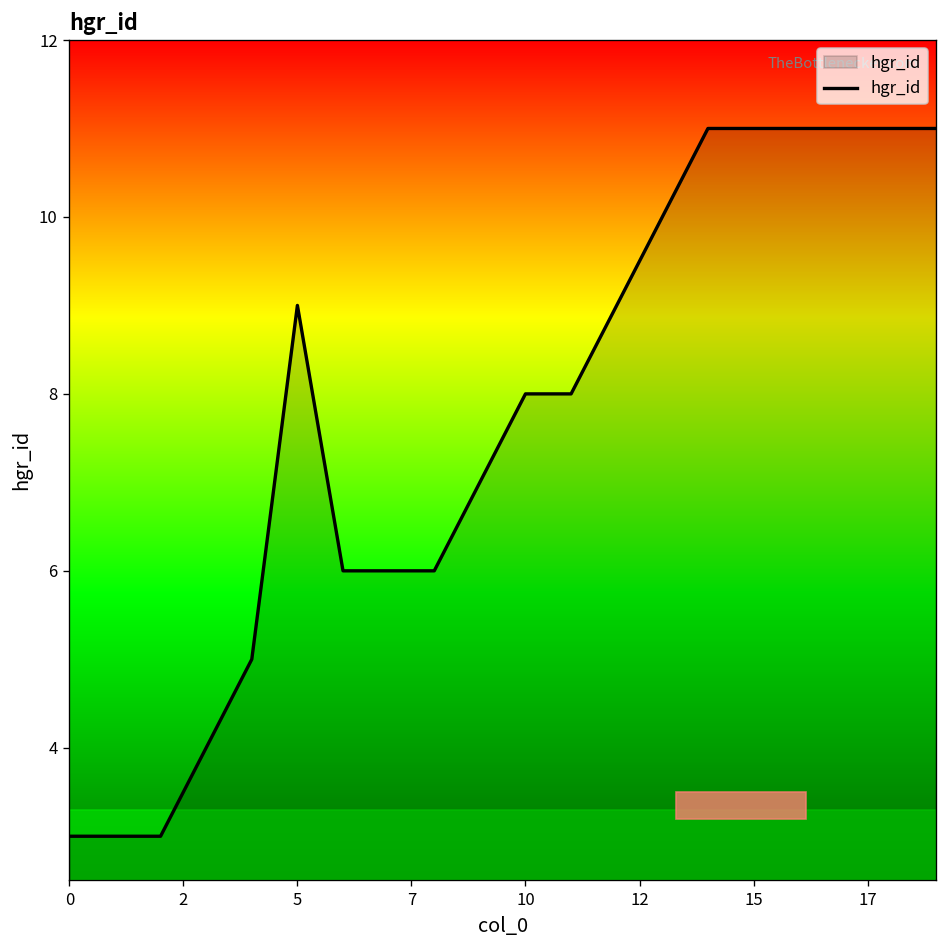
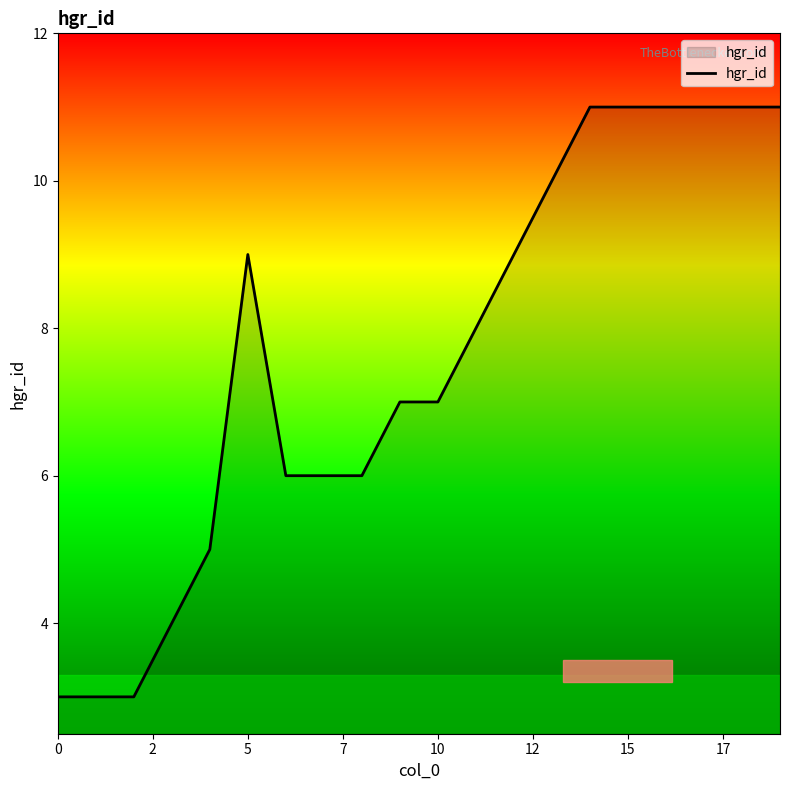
10: 8 -> 7
